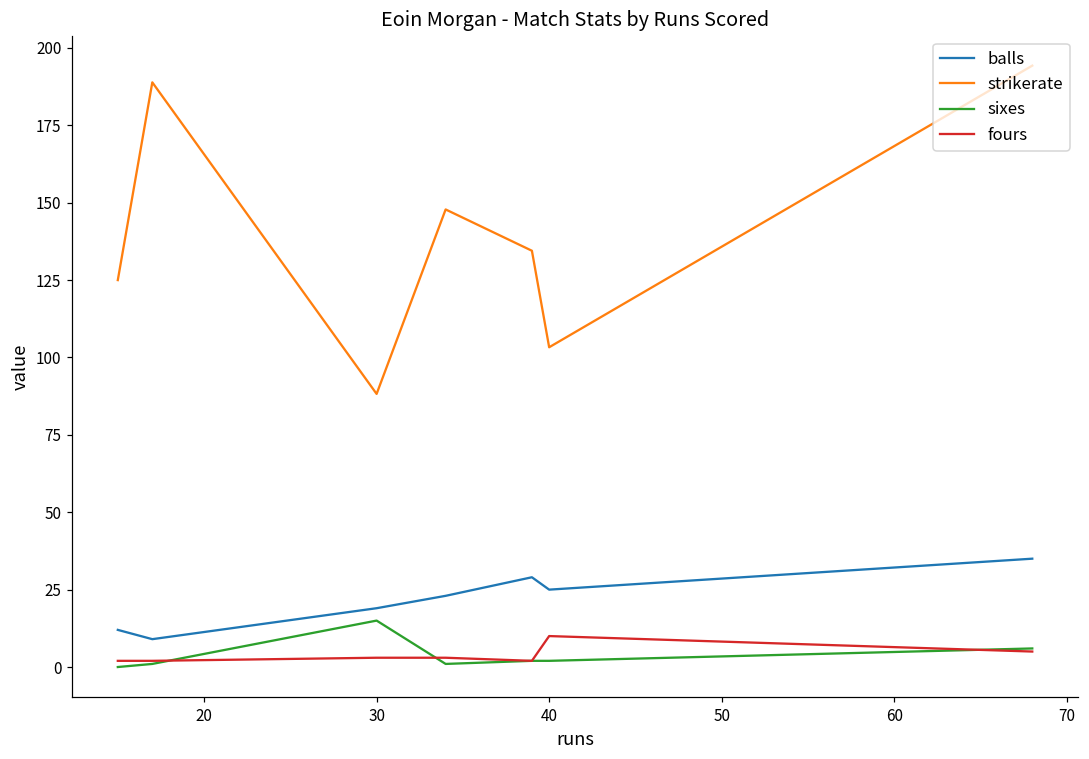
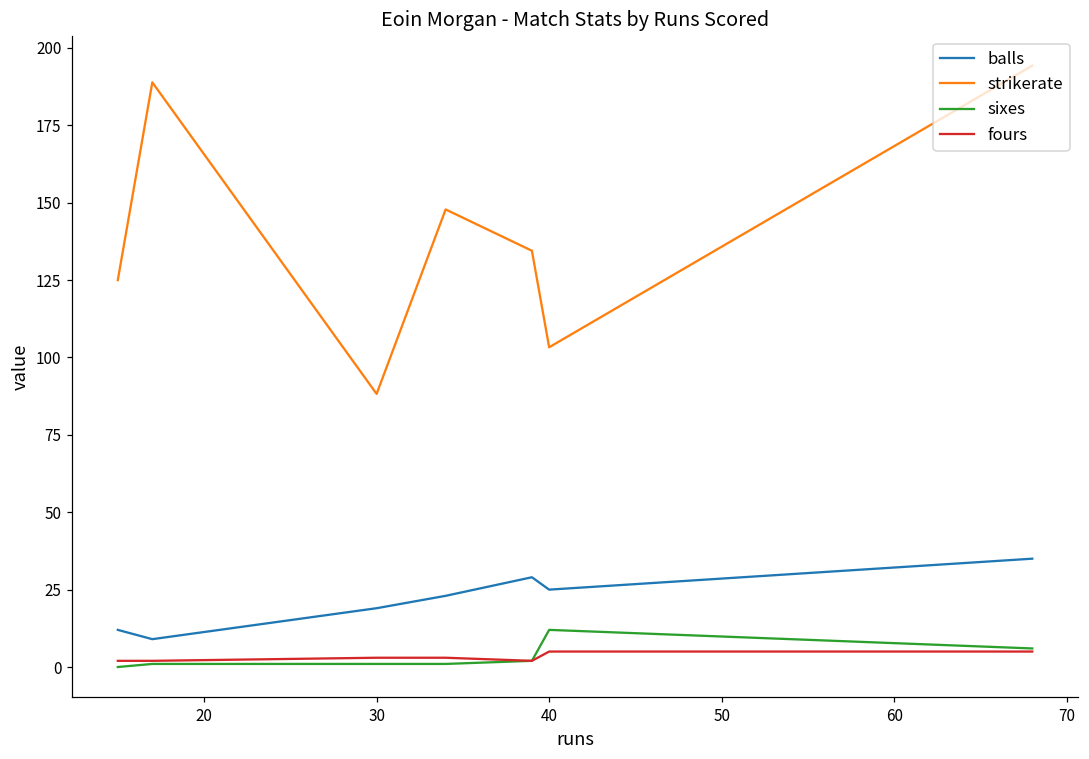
sixes, 30: 15 -> 1
sixes, 40: 2 -> 12
fours, 40: 10 -> 5
